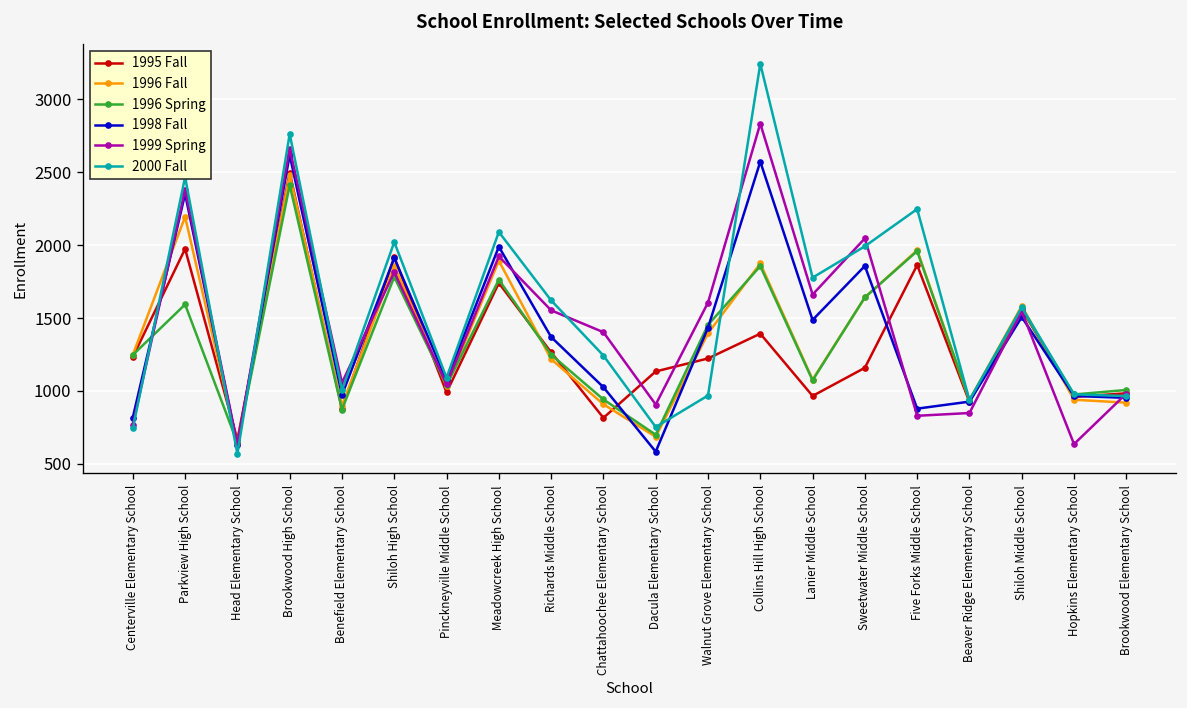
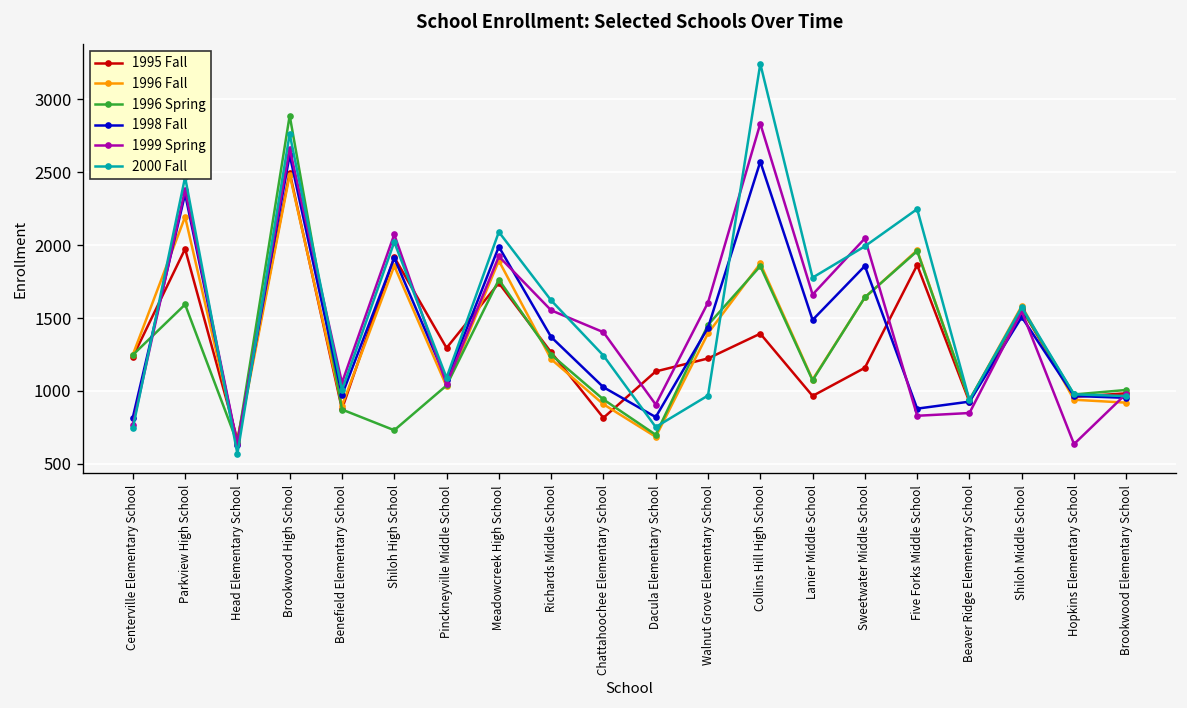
1996 Spring, Brookwood High School: 2410 -> 2890
1996 Spring, Shiloh High School: 1780 -> 730
1999 Spring, Shiloh High School: 1820 -> 2070
1995 Fall, Pinckneyville Middle School: 990 -> 1300
1998 Fall, Dacula Elementary School: 580 -> 820
